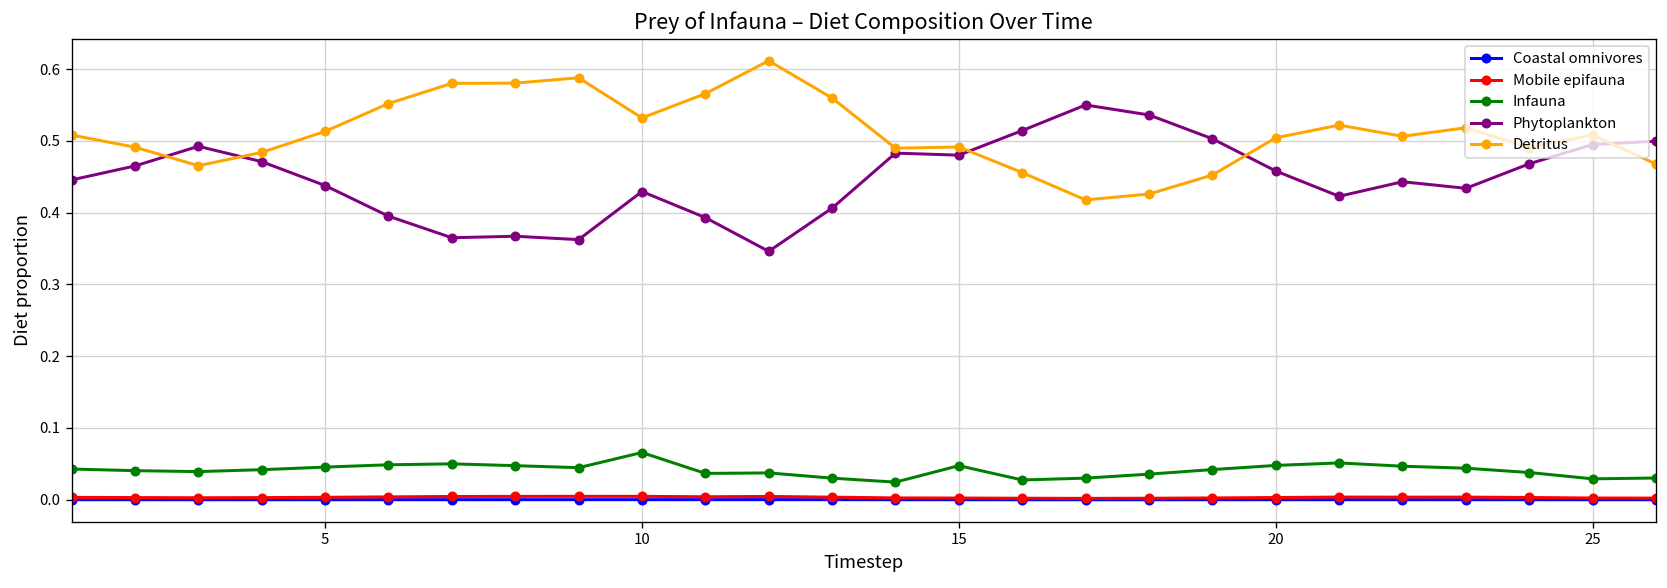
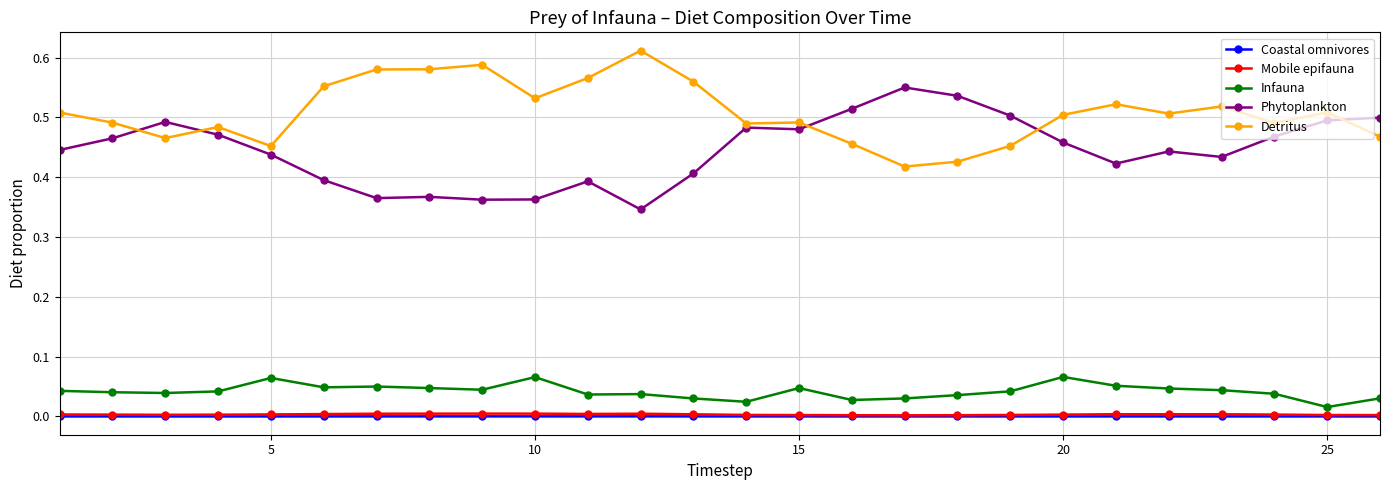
Infauna, 5: 0.05 -> 0.06
Detritus, 5: 0.51 -> 0.45
Phytoplankton, 10: 0.43 -> 0.36
Infauna, 20: 0.05 -> 0.07
Infauna, 25: 0.03 -> 0.02
